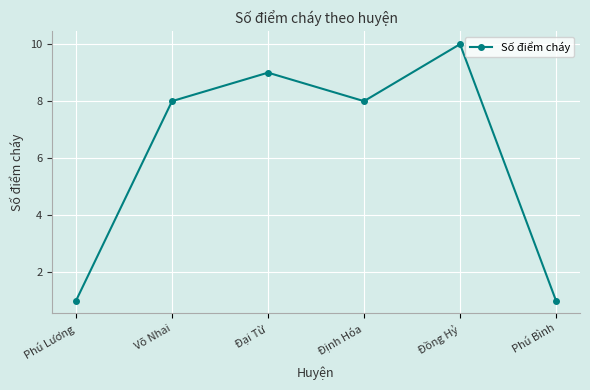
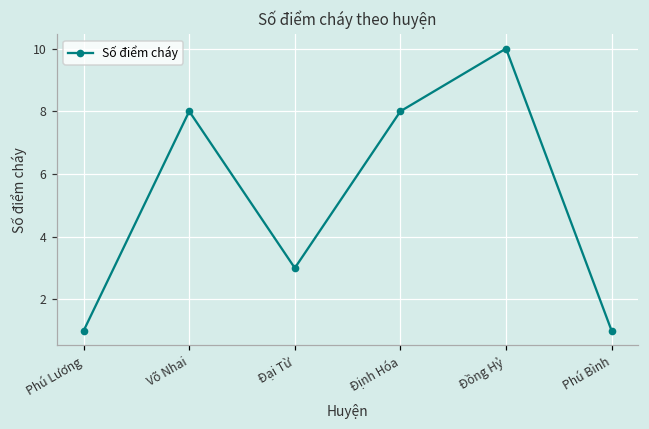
Đại Từ: 9 -> 3
